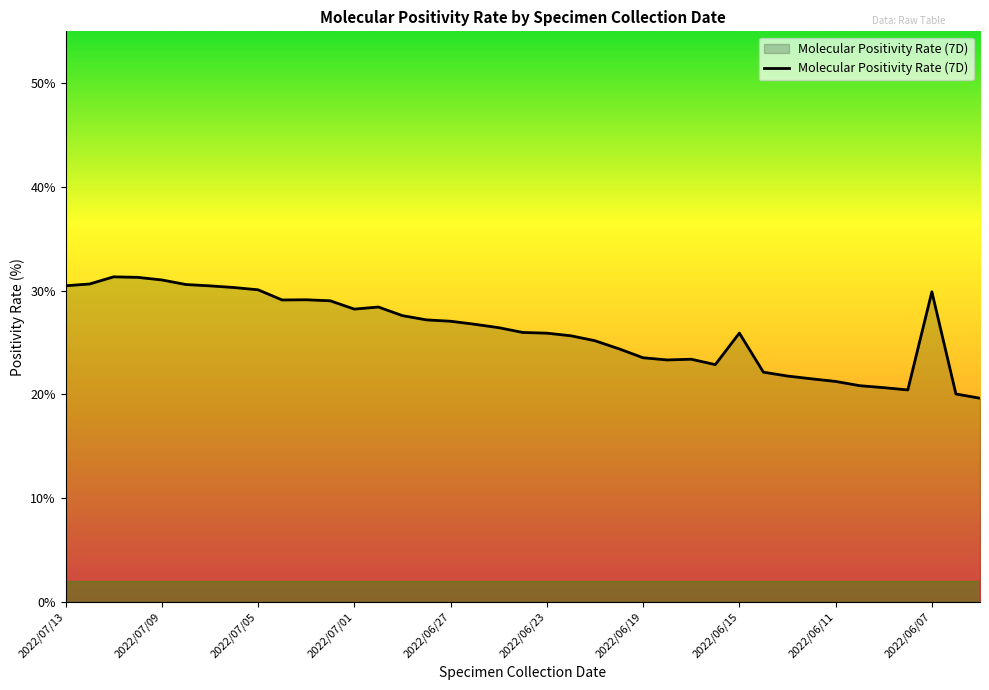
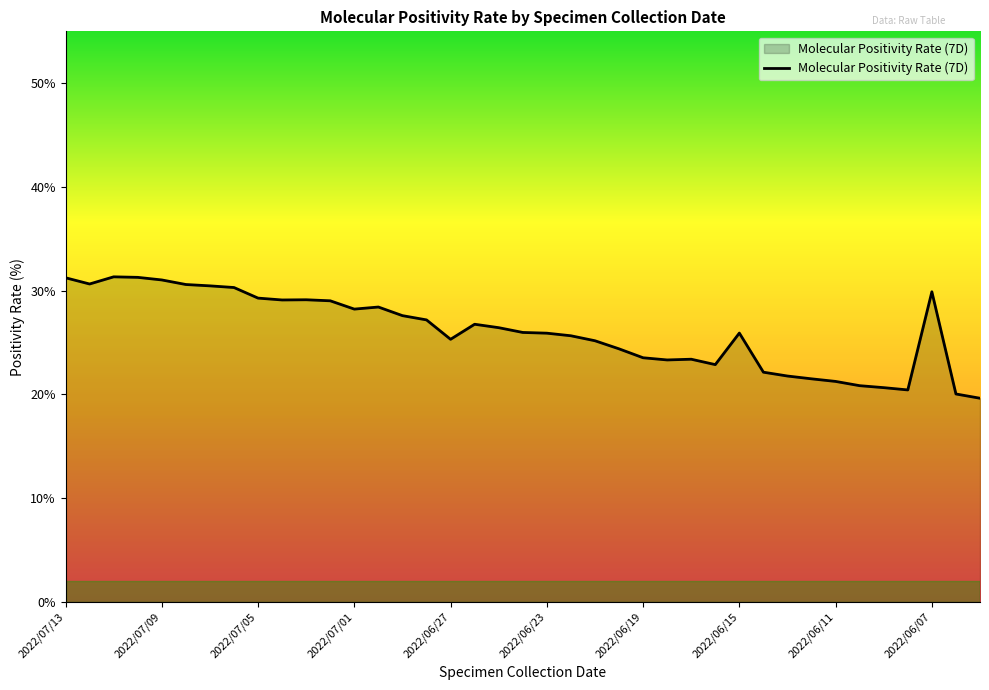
2022/07/13: 30.5% -> 31.3%
2022/07/05: 30.1% -> 29.3%
2022/06/27: 27.1% -> 25.3%
